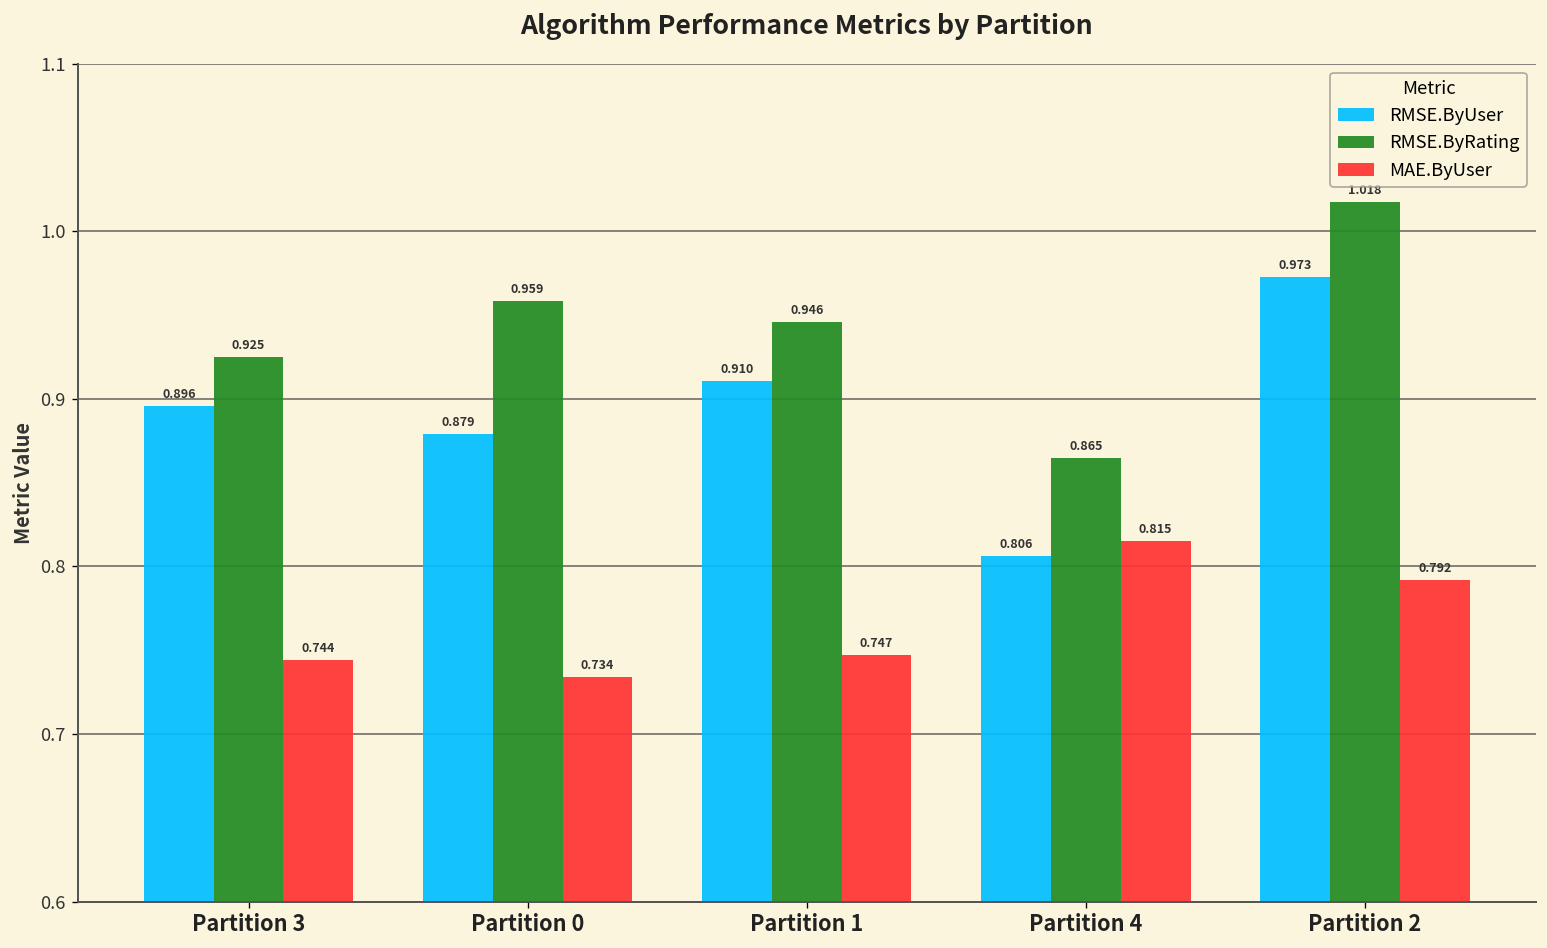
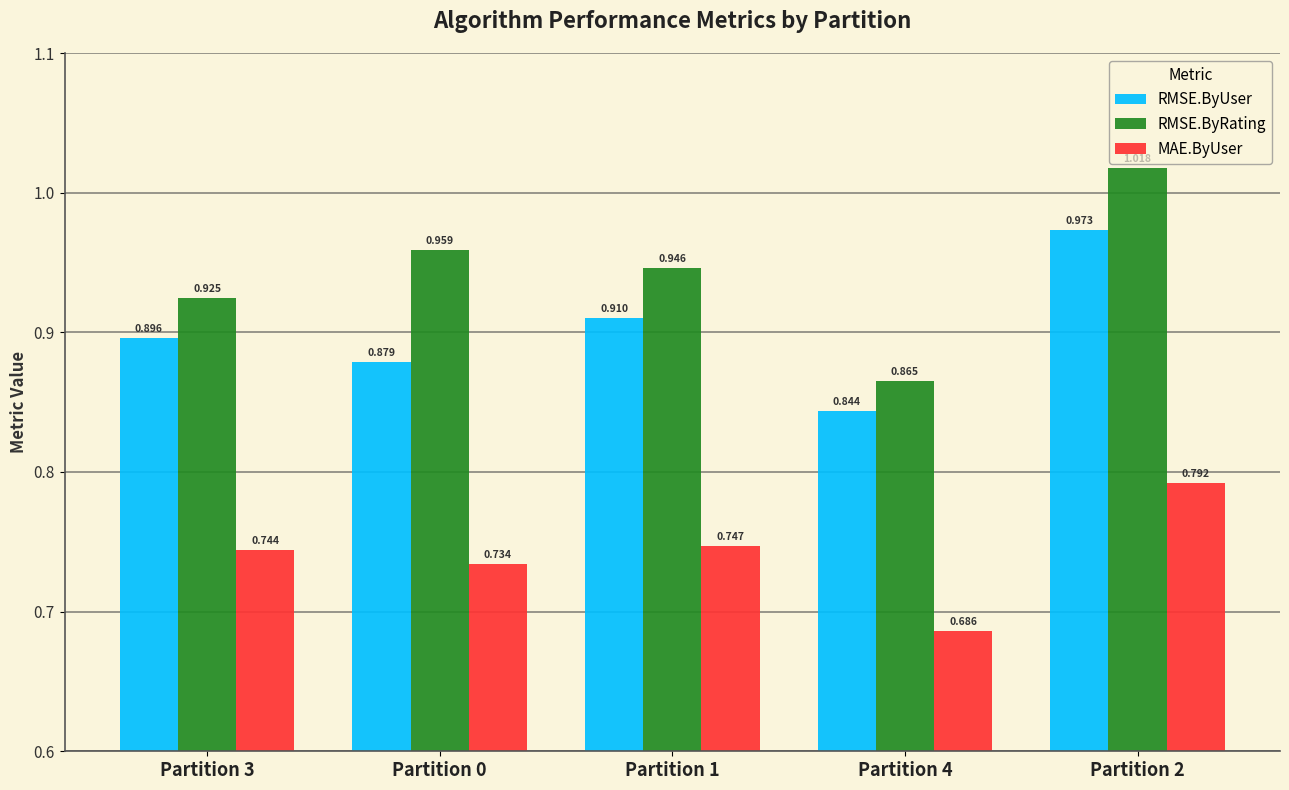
RMSE.ByUser, Partition 4: 0.806 -> 0.844
MAE.ByUser, Partition 4: 0.815 -> 0.686
